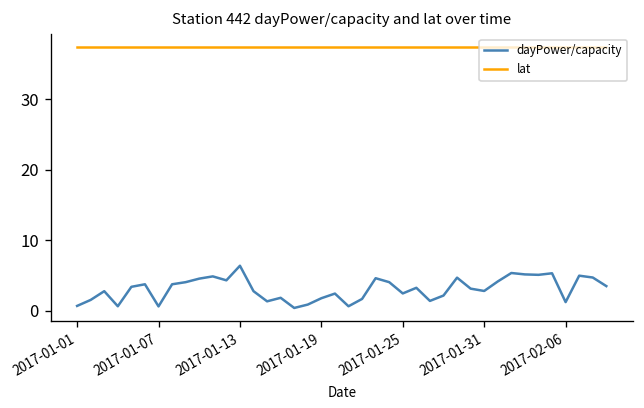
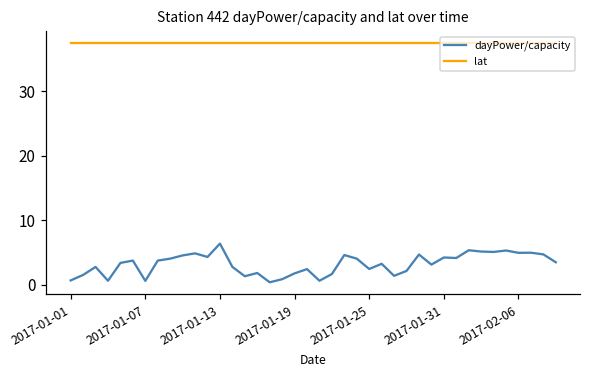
dayPower/capacity, 2017-01-31: 3 -> 4
dayPower/capacity, 2017-02-06: 1 -> 5
